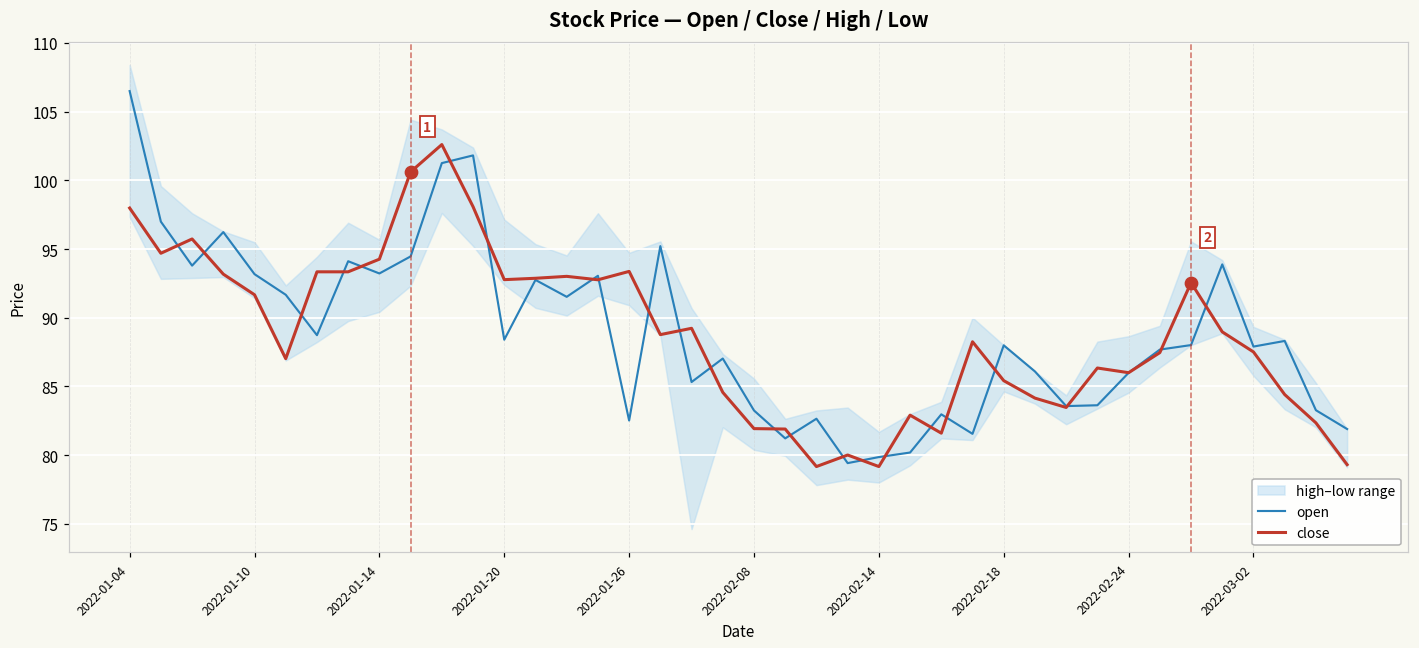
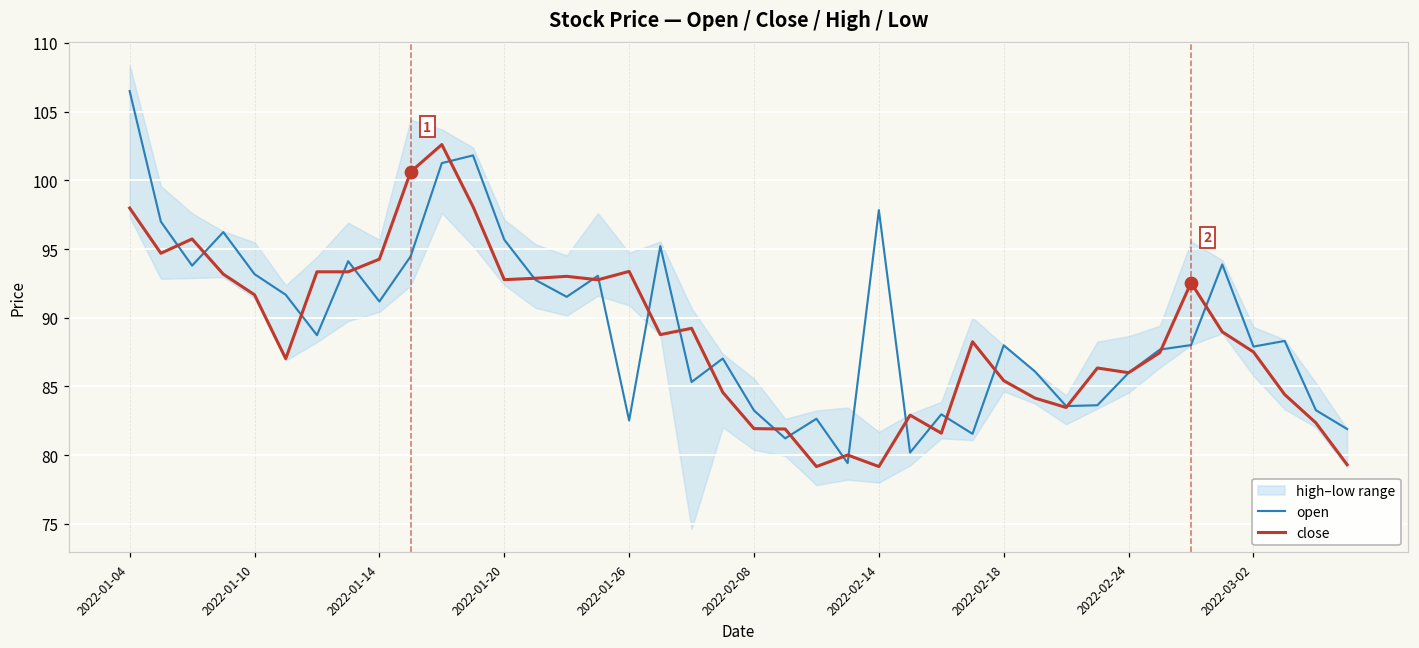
open, 2022-01-14: 93.2 -> 91.2
open, 2022-01-20: 88.4 -> 95.7
open, 2022-02-14: 79.9 -> 97.8
